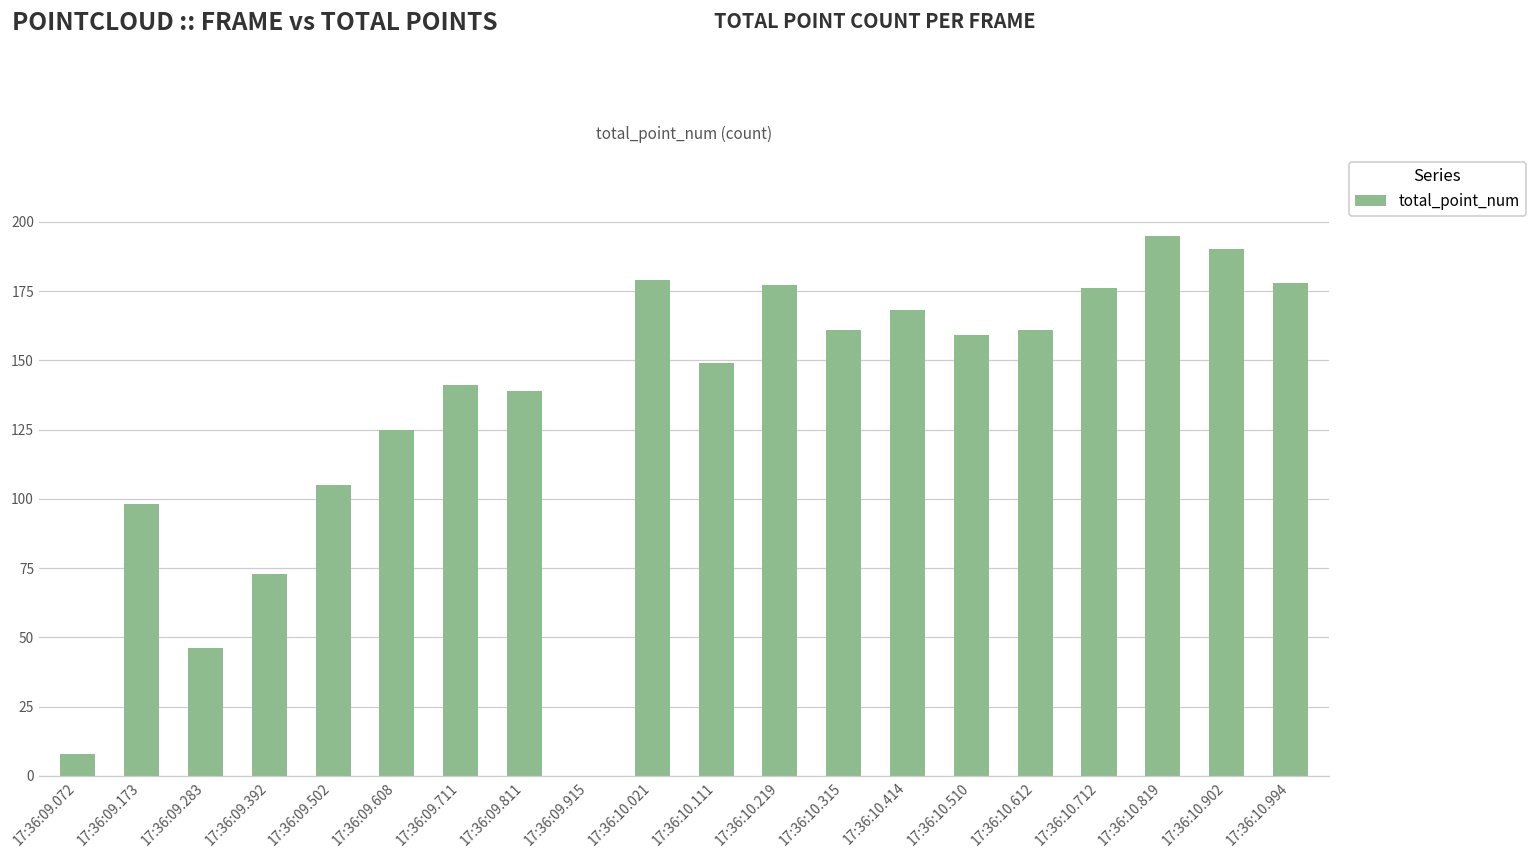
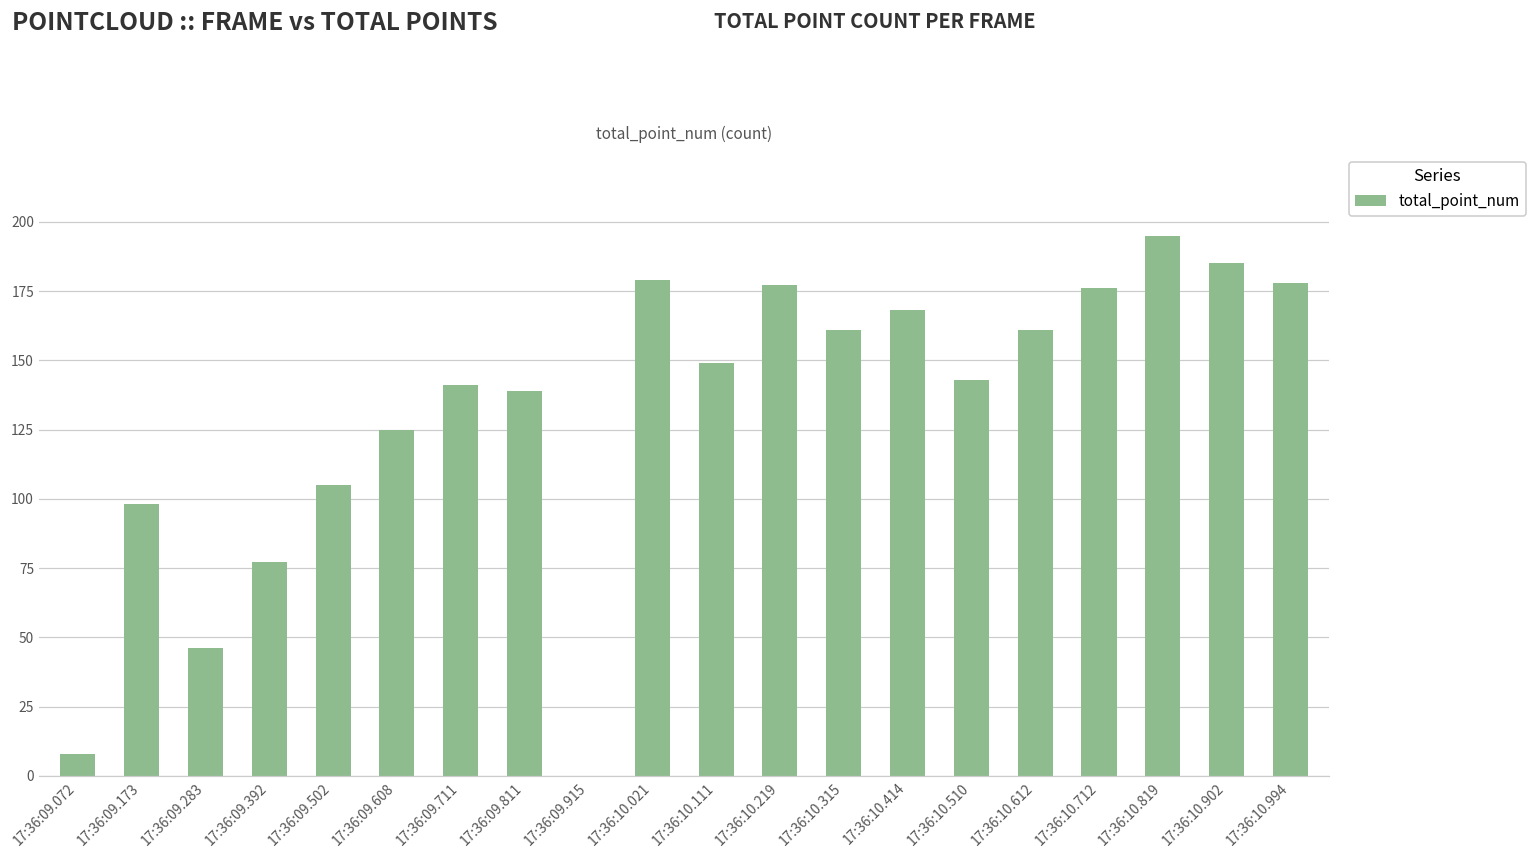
17:36:09.392: 73 -> 77
17:36:10.510: 159 -> 143
17:36:10.902: 190 -> 185
